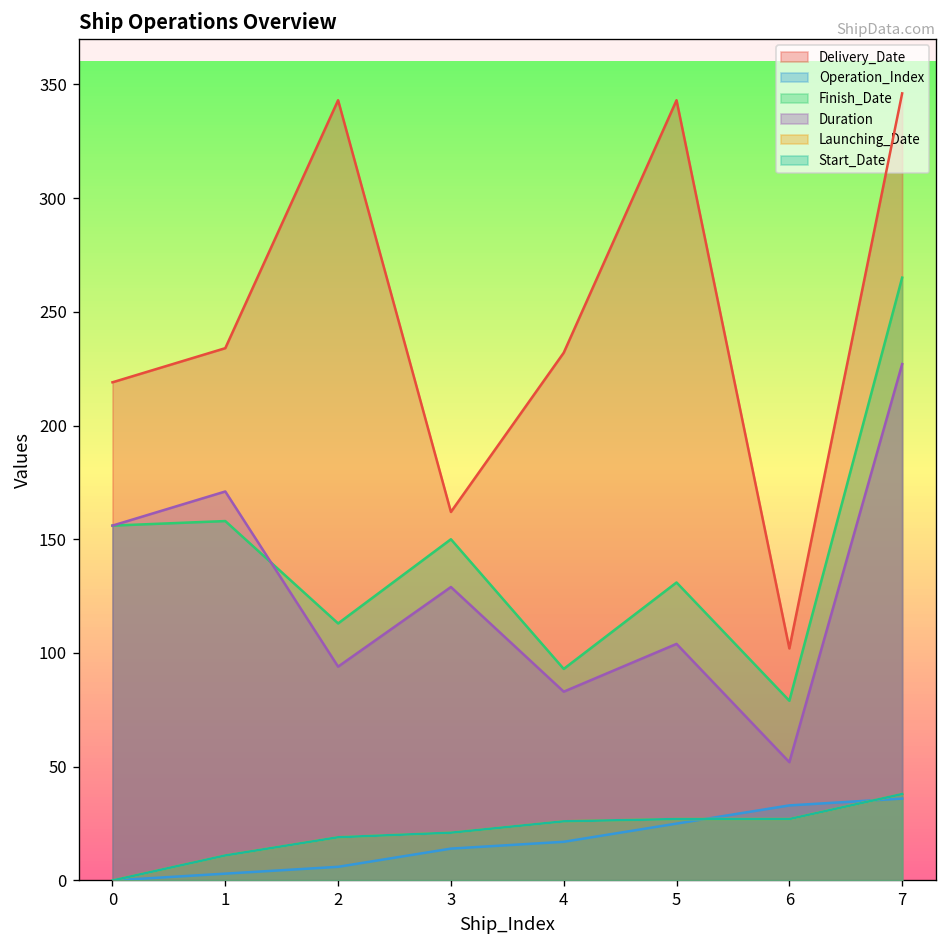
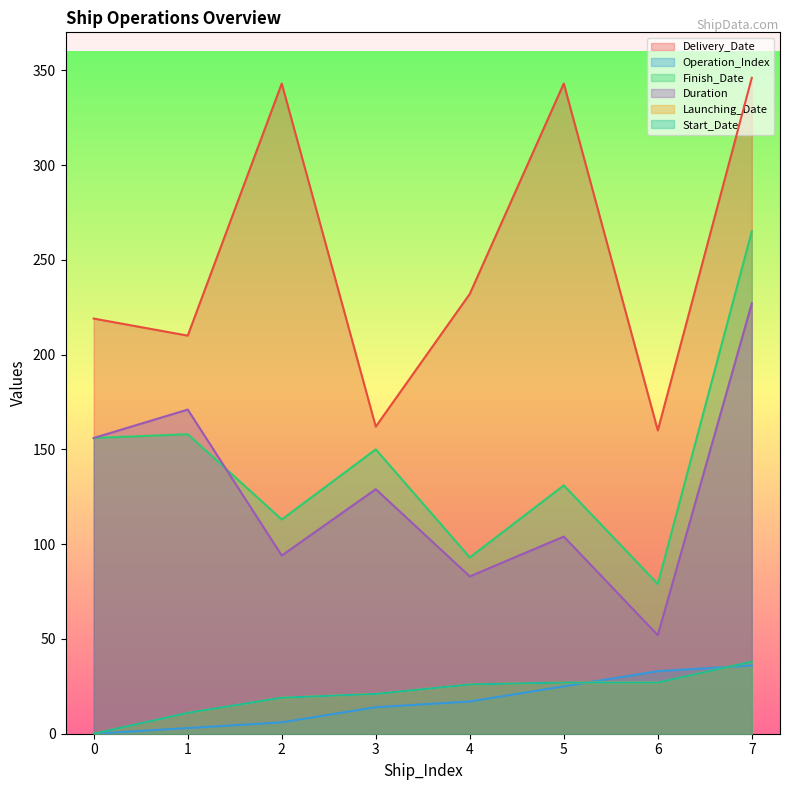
Delivery_Date, 1: 234 -> 210
Delivery_Date, 6: 102 -> 160
